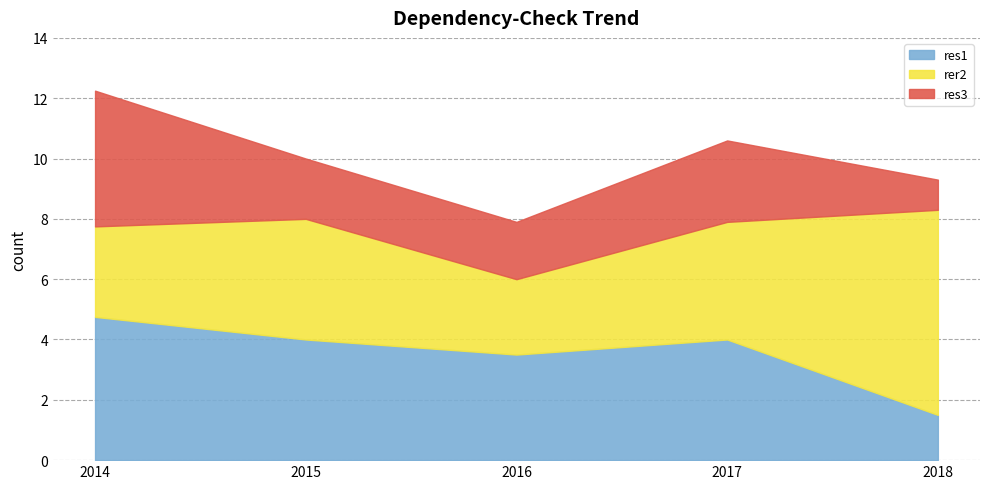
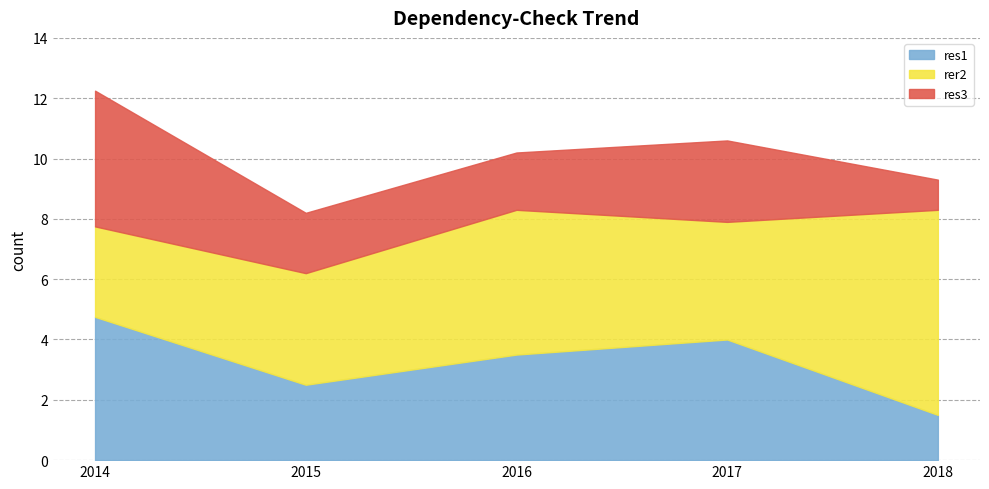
res1, 2015: 4.0 -> 2.5
rer2, 2015: 4.0 -> 3.7
rer2, 2016: 2.5 -> 4.8
